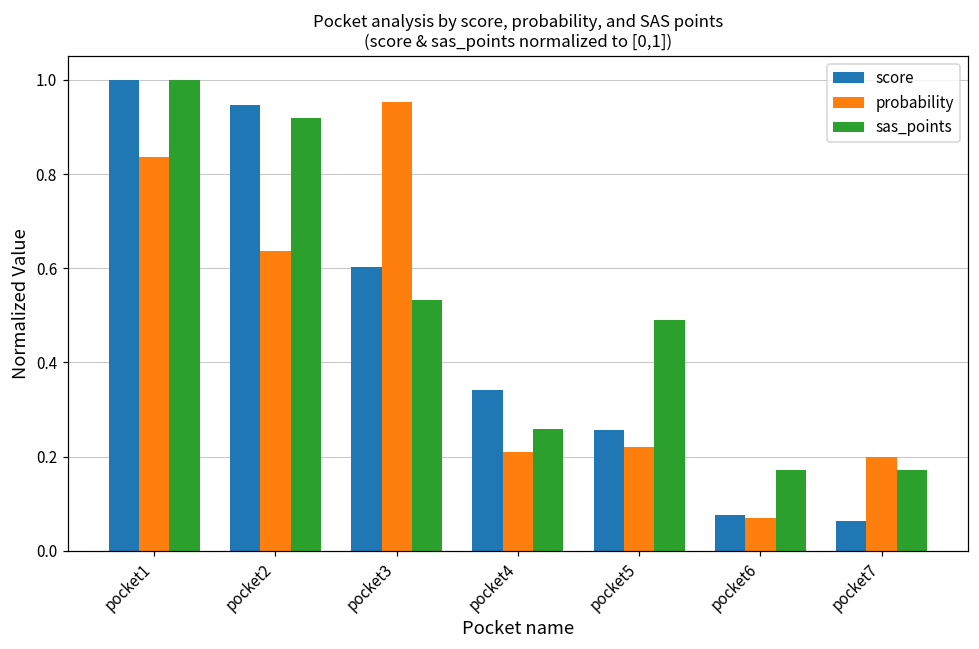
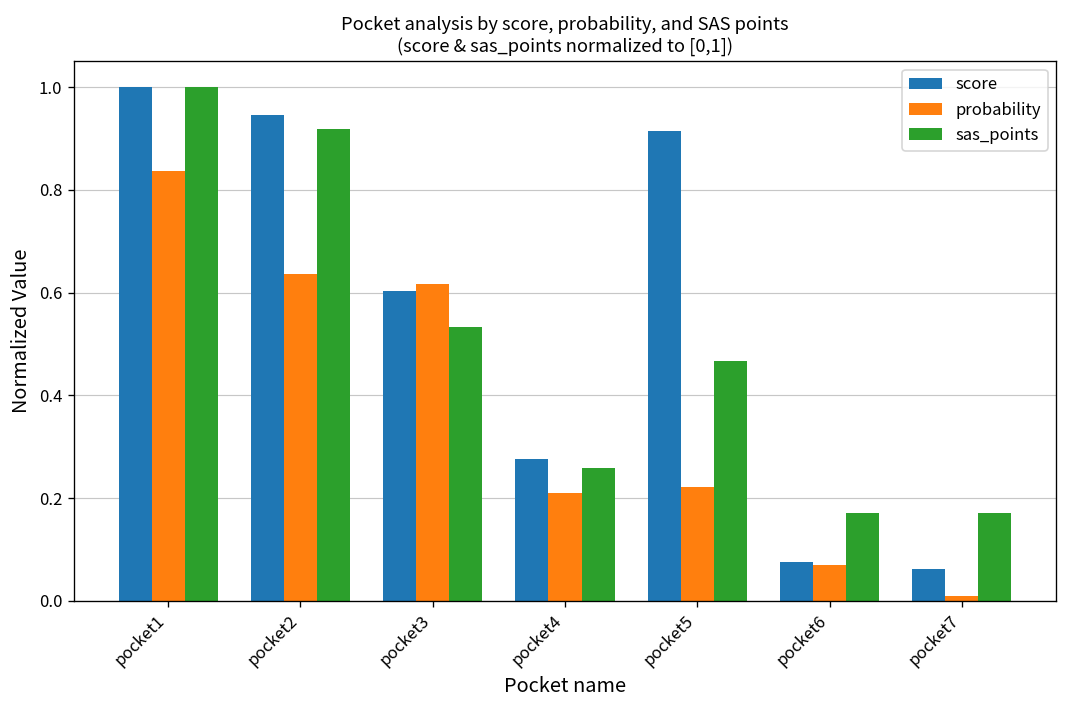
probability, pocket3: 0.95 -> 0.62
score, pocket4: 0.34 -> 0.28
score, pocket5: 0.26 -> 0.91
sas_points, pocket5: 0.49 -> 0.47
probability, pocket7: 0.20 -> 0.01
